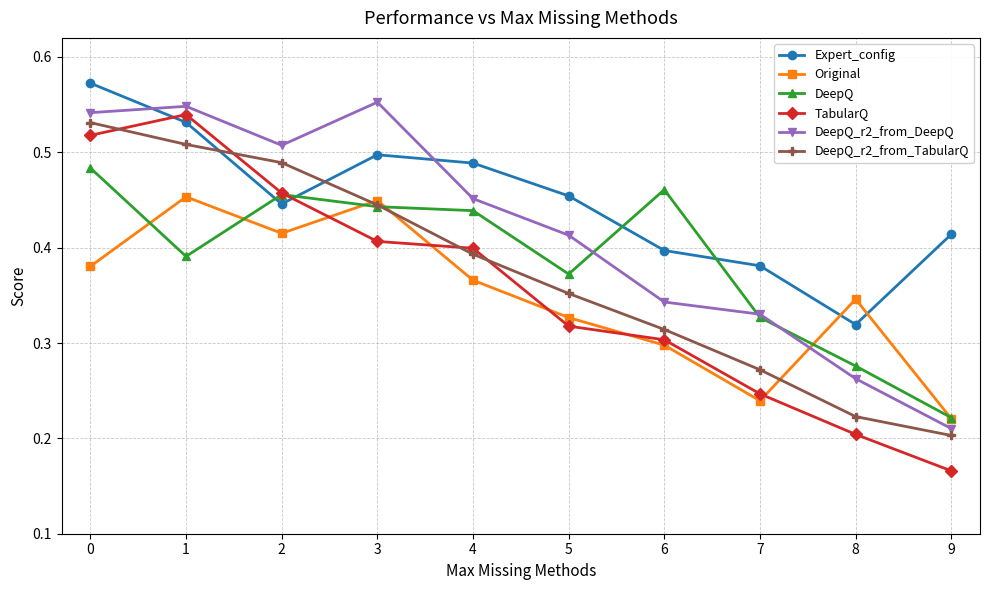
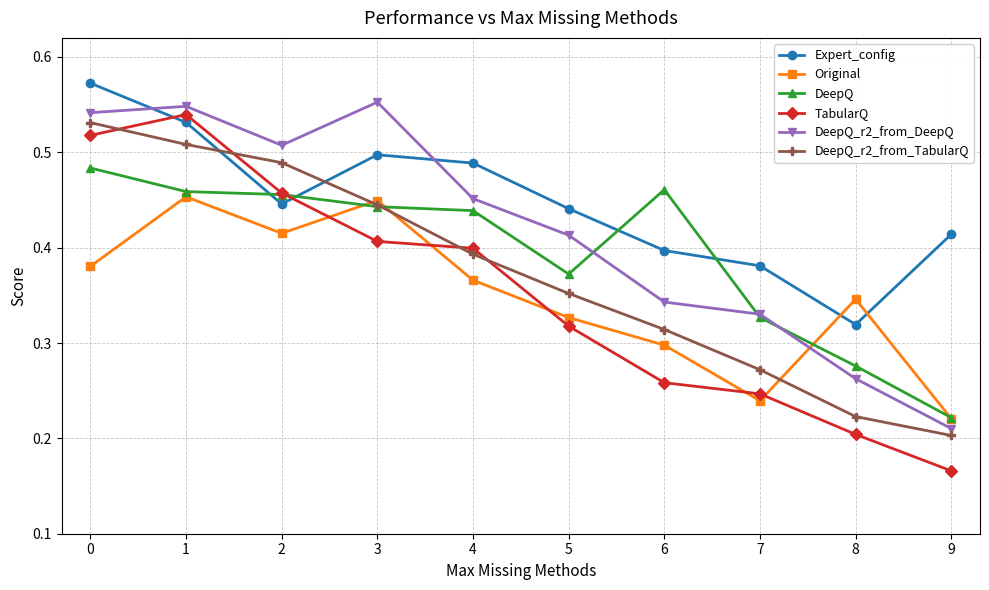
DeepQ, 1: 0.39 -> 0.46
Expert_config, 5: 0.45 -> 0.44
TabularQ, 6: 0.30 -> 0.26
